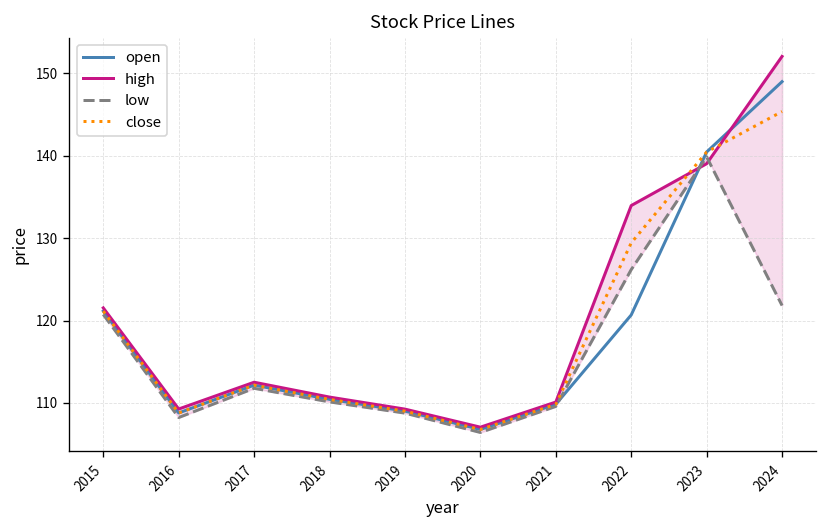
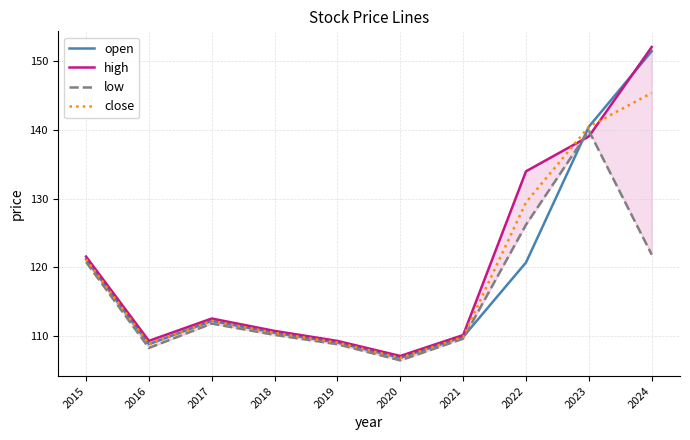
open, 2024: 149 -> 151
